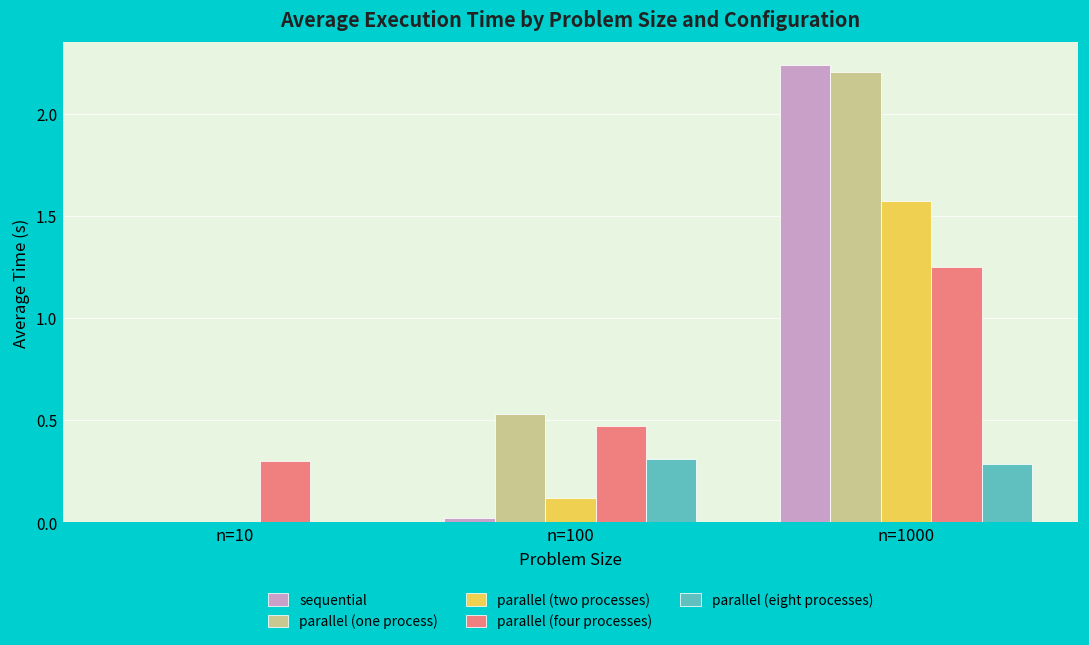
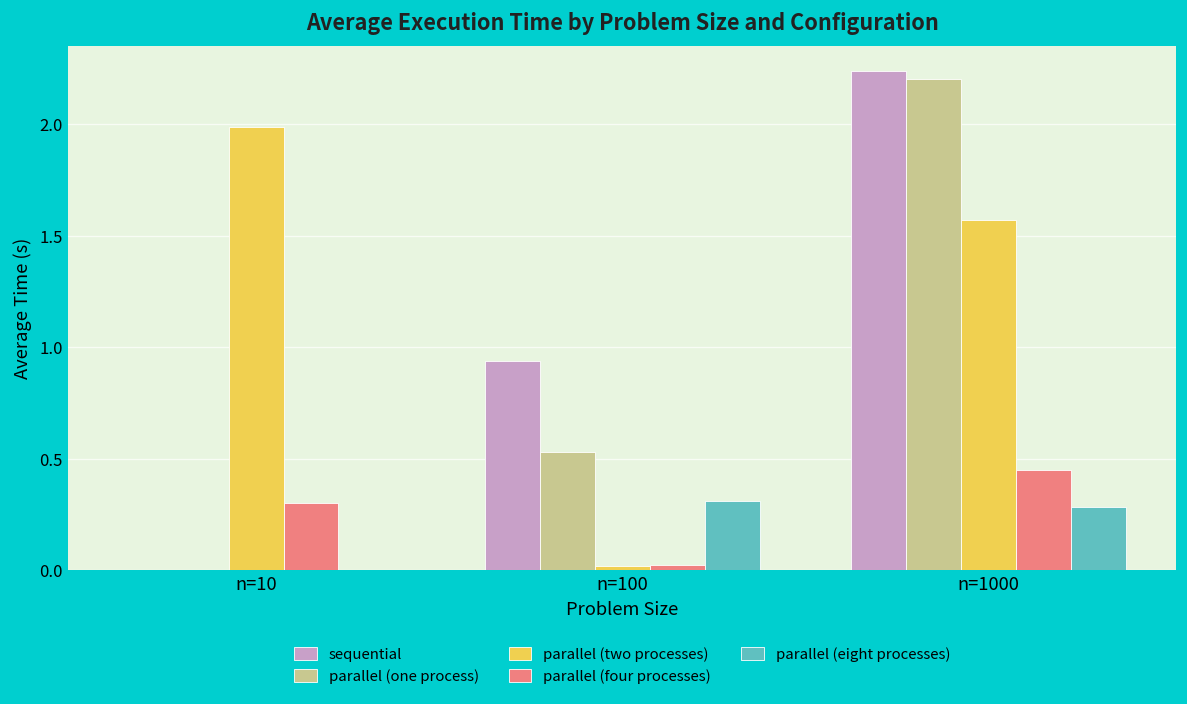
parallel (two processes), n=10: 0.00 -> 1.99
sequential, n=100: 0.02 -> 0.94
parallel (two processes), n=100: 0.12 -> 0.02
parallel (four processes), n=100: 0.47 -> 0.02
parallel (four processes), n=1000: 1.25 -> 0.45
